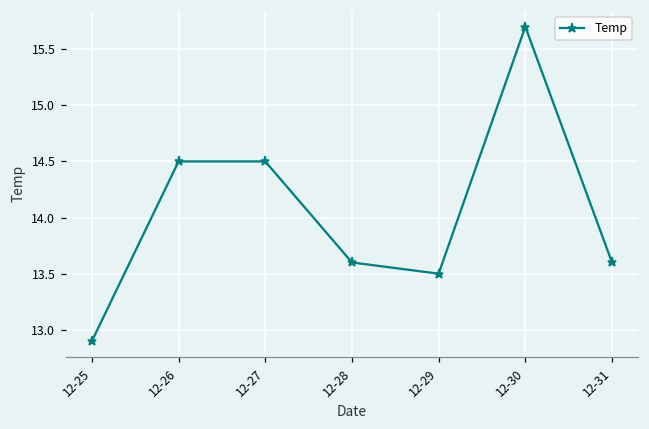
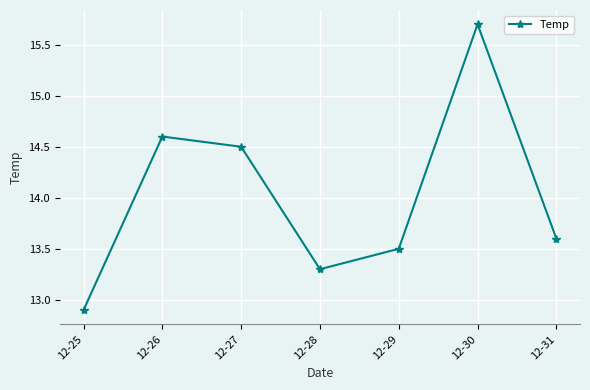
12-26: 14.5 -> 14.6
12-28: 13.6 -> 13.3
